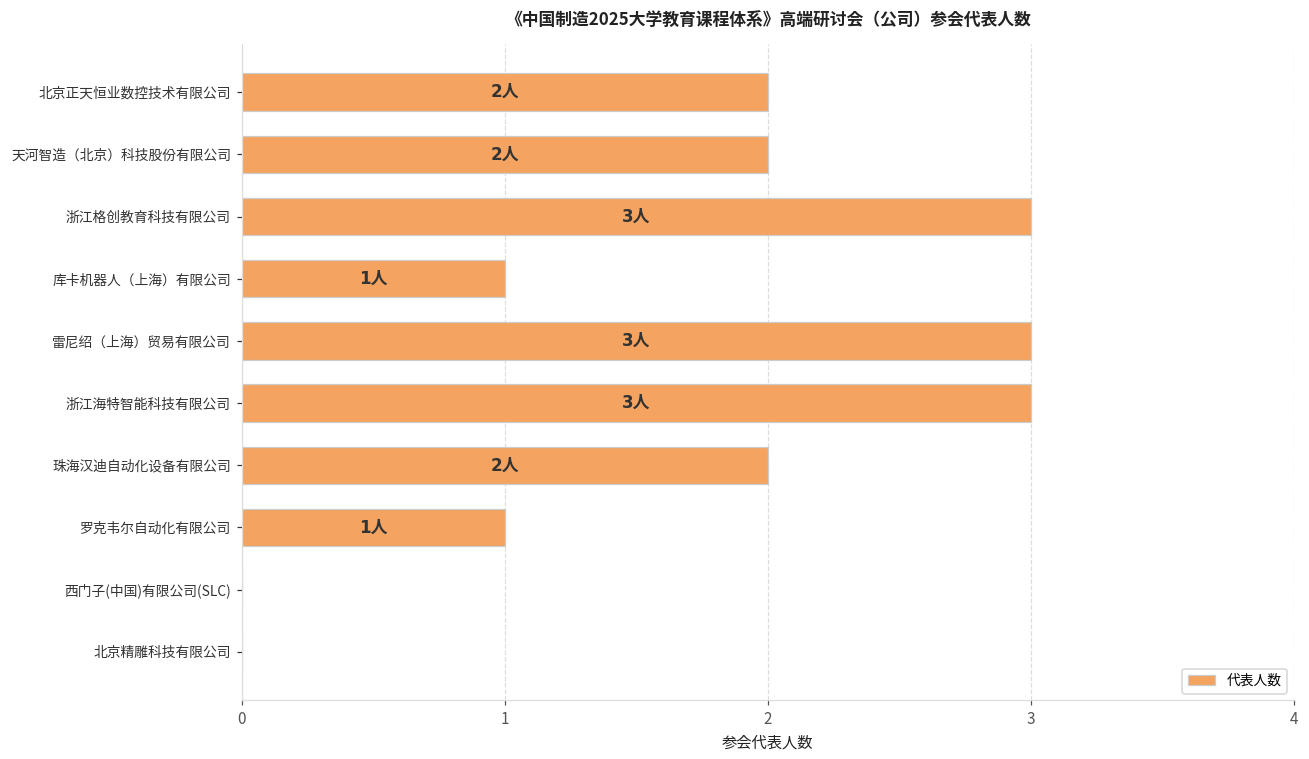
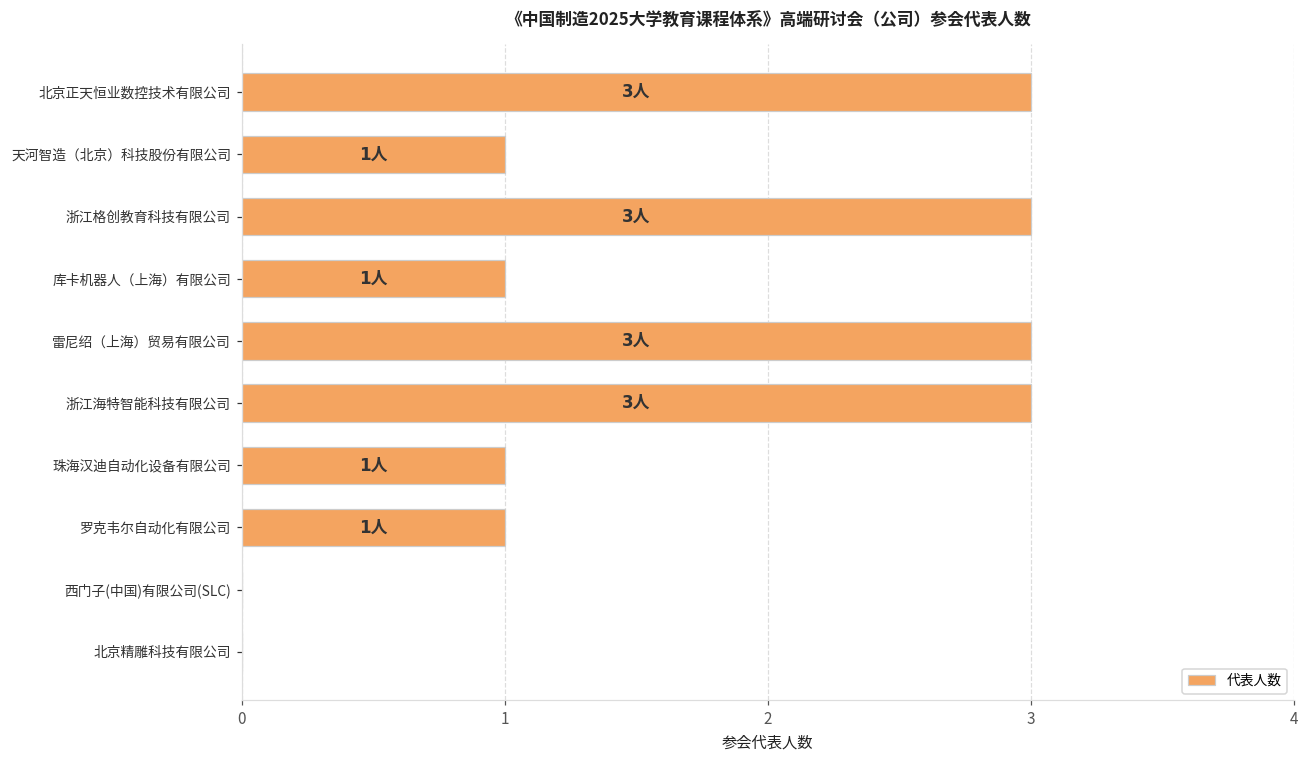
北京正天恒业数控技术有限公司: 2人 -> 3人
天河智造（北京）科技股份有限公司: 2人 -> 1人
珠海汉迪自动化设备有限公司: 2人 -> 1人
